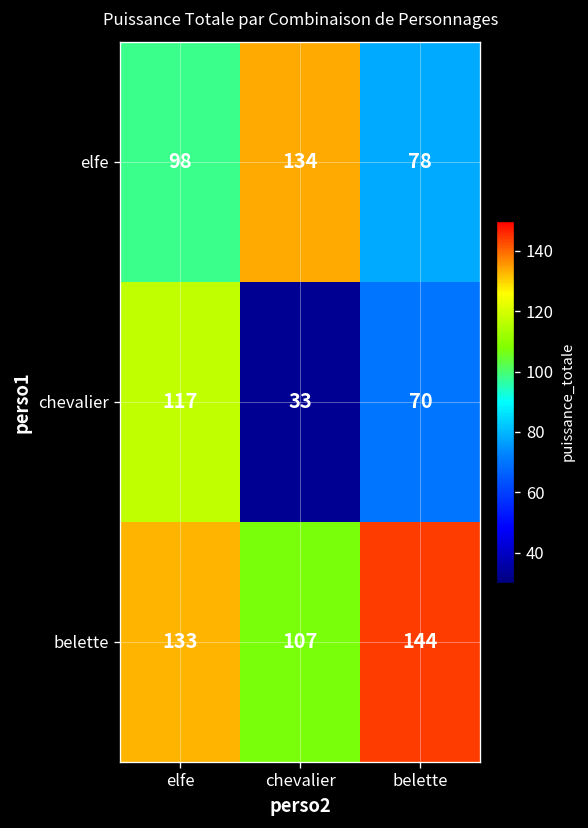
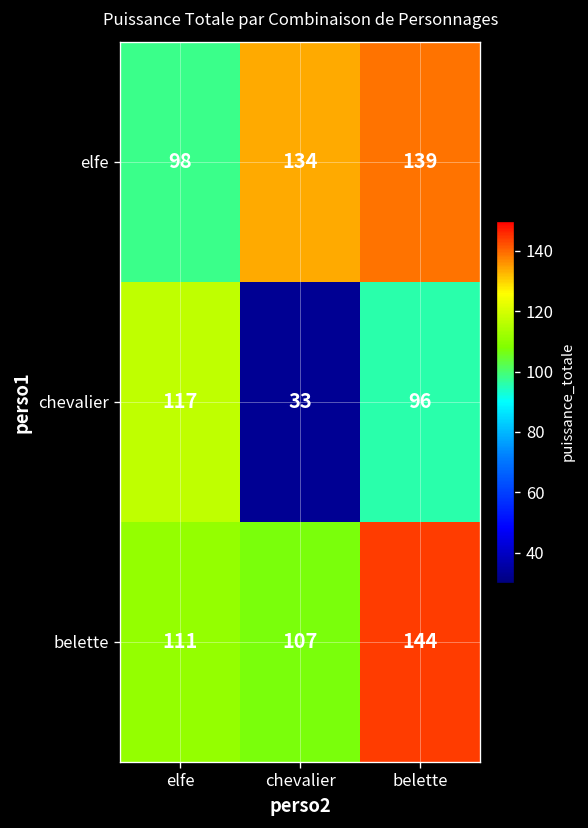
elfe, belette: 78 -> 139
chevalier, belette: 70 -> 96
belette, elfe: 133 -> 111
